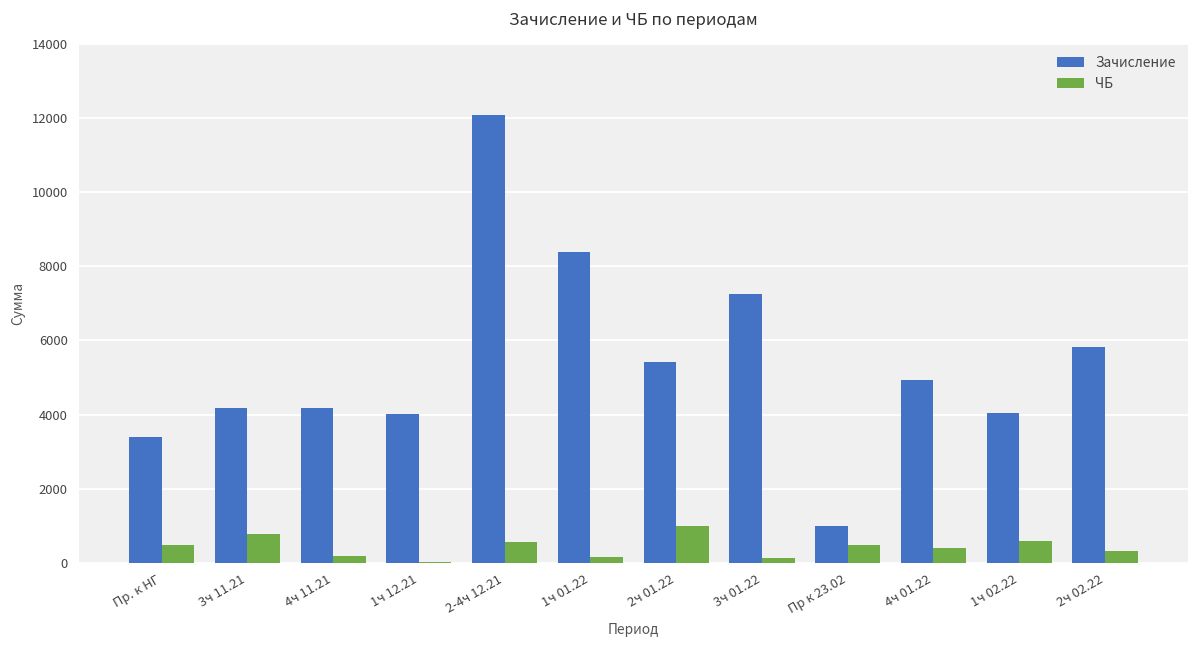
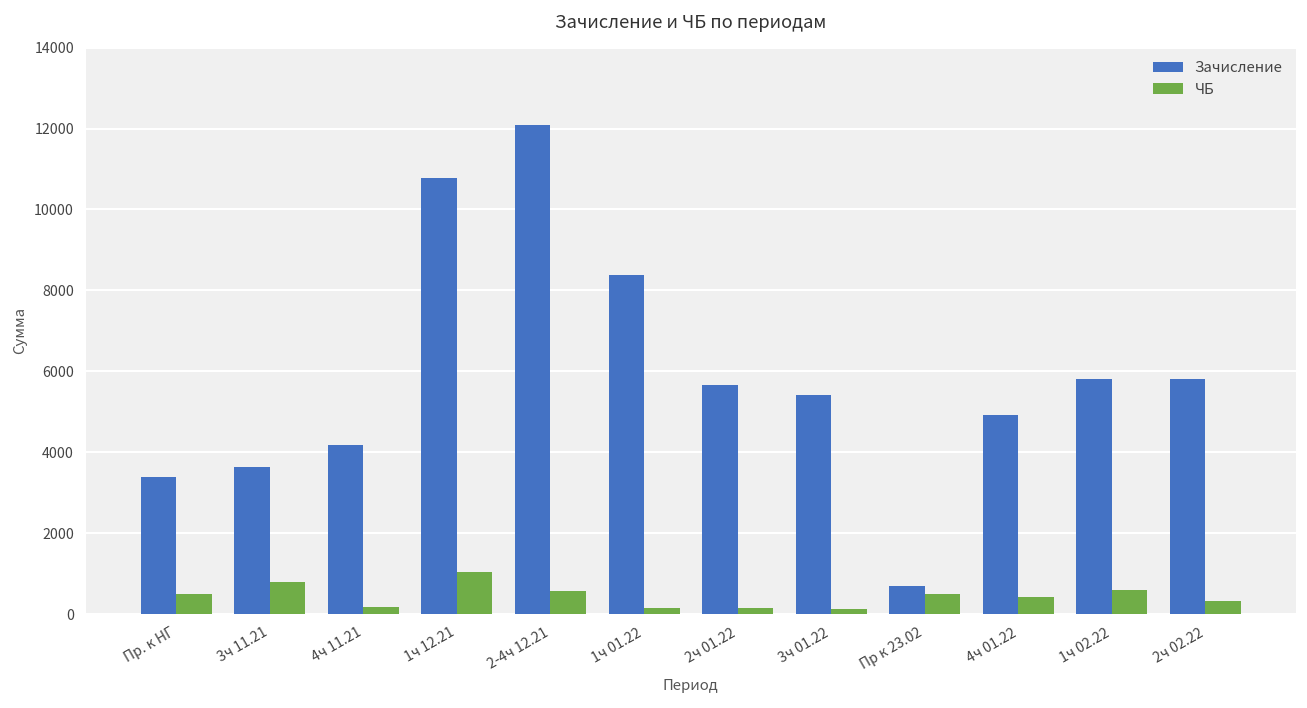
Зачисление, 3ч 11.21: 4200 -> 3600
Зачисление, 1ч 12.21: 4000 -> 10800
ЧБ, 1ч 12.21: 0 -> 1000
Зачисление, 2ч 01.22: 5400 -> 5700
ЧБ, 2ч 01.22: 1000 -> 200
Зачисление, 3ч 01.22: 7200 -> 5400
Зачисление, Пр к 23.02: 1000 -> 700
Зачисление, 1ч 02.22: 4000 -> 5800
